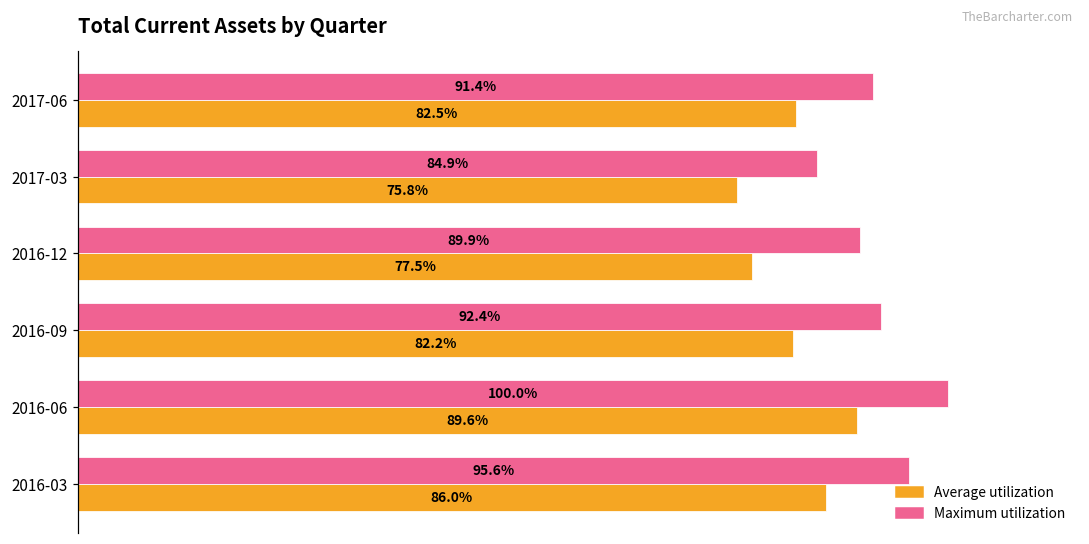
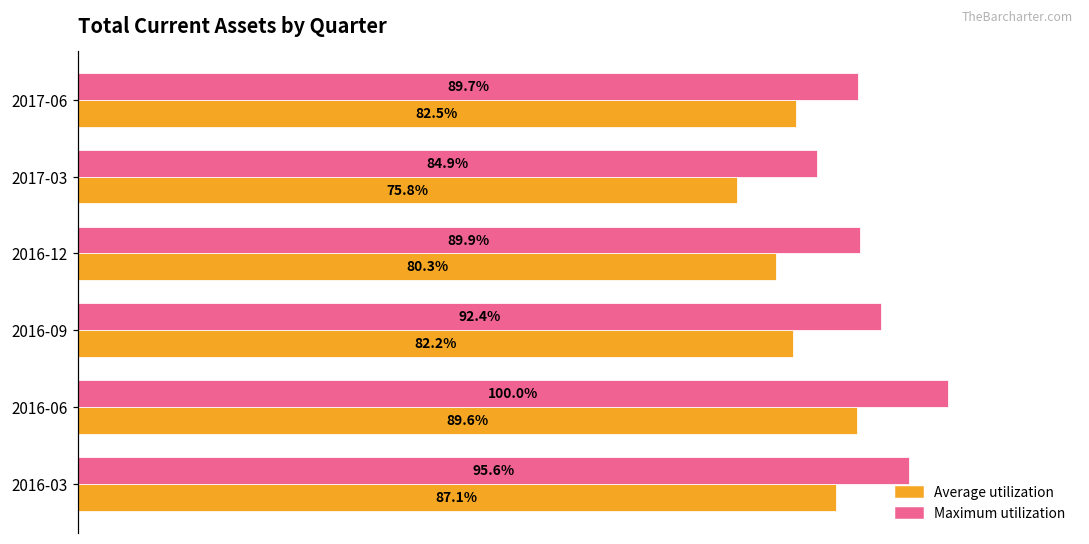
Maximum utilization, 2017-06: 91.4% -> 89.7%
Average utilization, 2016-12: 77.5% -> 80.3%
Average utilization, 2016-03: 86.0% -> 87.1%
